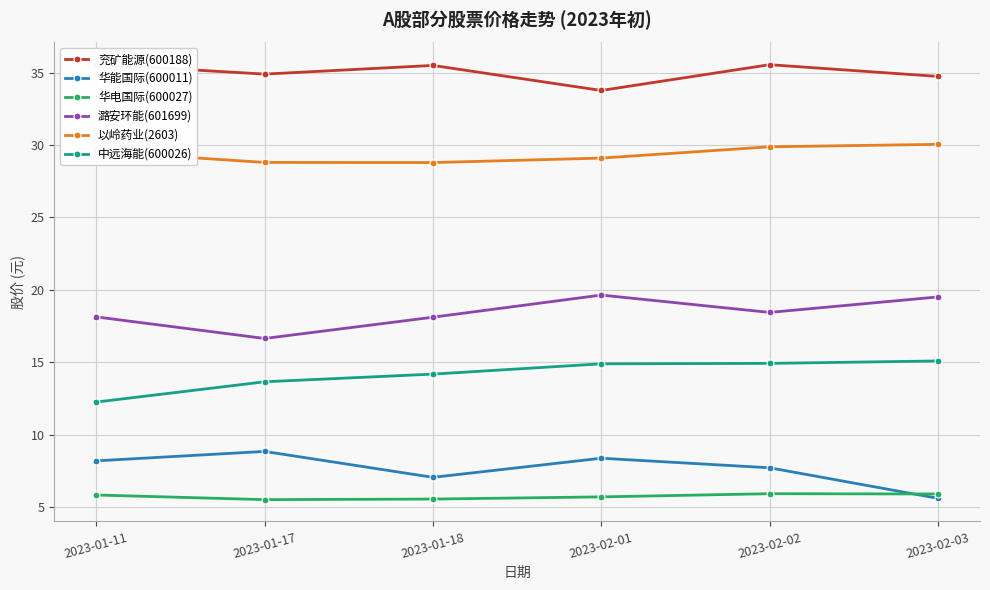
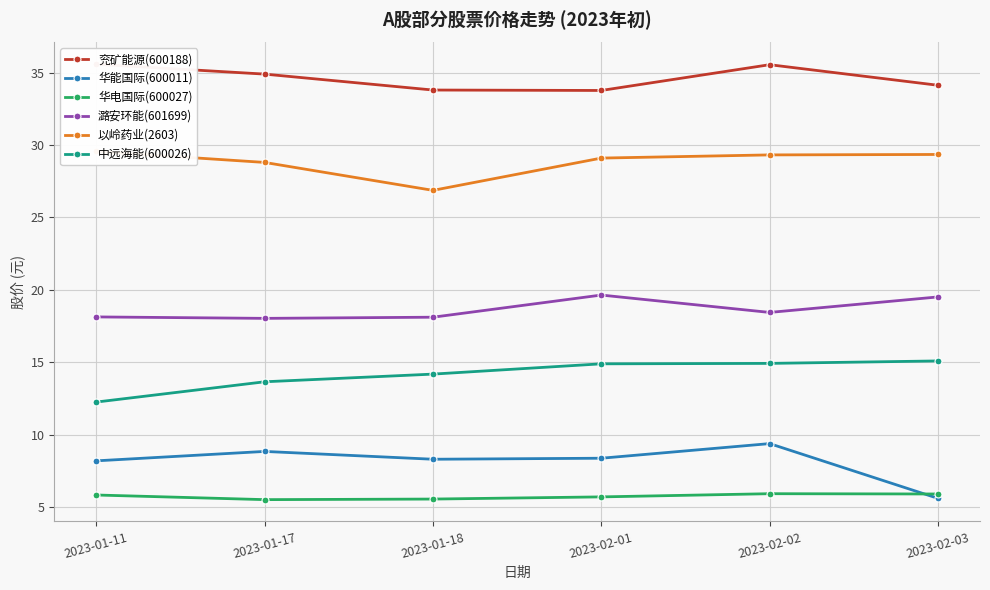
潞安环能(601699), 2023-01-17: 16.6 -> 18.0
兖矿能源(600188), 2023-01-18: 35.5 -> 33.8
华能国际(600011), 2023-01-18: 7.1 -> 8.3
以岭药业(2603), 2023-01-18: 28.8 -> 26.9
华能国际(600011), 2023-02-02: 7.7 -> 9.4
以岭药业(2603), 2023-02-02: 29.9 -> 29.3
兖矿能源(600188), 2023-02-03: 34.7 -> 34.1
以岭药业(2603), 2023-02-03: 30.1 -> 29.4
